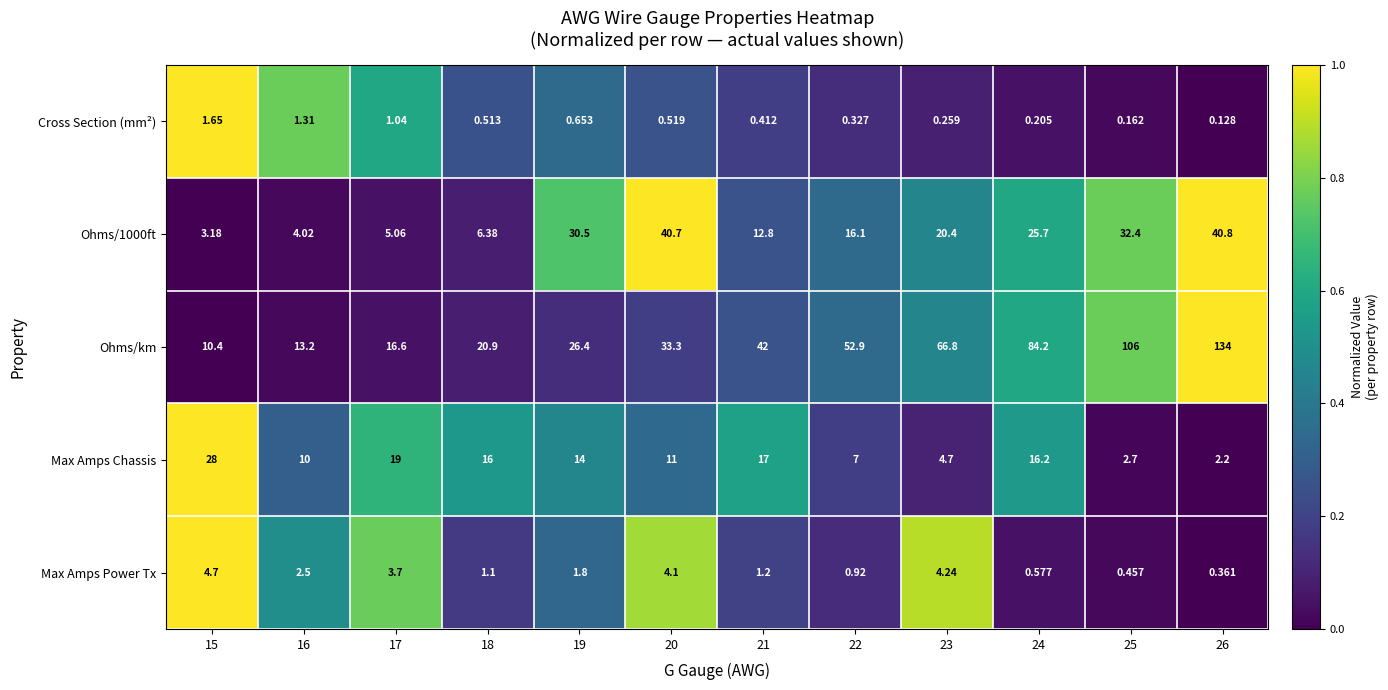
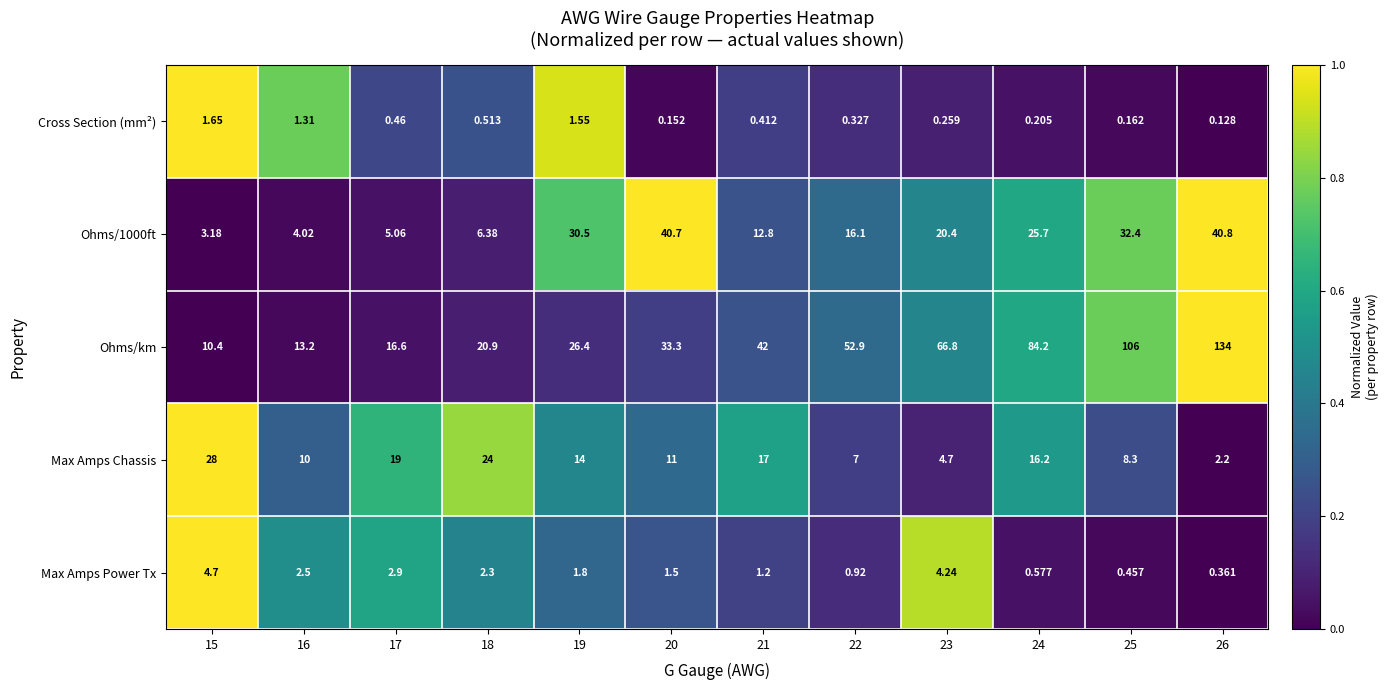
Cross Section (mm²), 17: 1.04 -> 0.46
Cross Section (mm²), 19: 0.653 -> 1.55
Cross Section (mm²), 20: 0.519 -> 0.152
Max Amps Chassis, 18: 16 -> 24
Max Amps Chassis, 25: 2.7 -> 8.3
Max Amps Power Tx, 17: 3.7 -> 2.9
Max Amps Power Tx, 18: 1.1 -> 2.3
Max Amps Power Tx, 20: 4.1 -> 1.5
